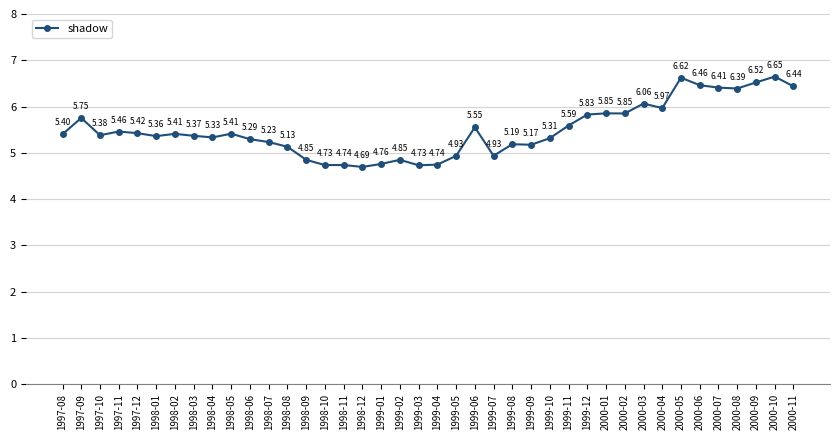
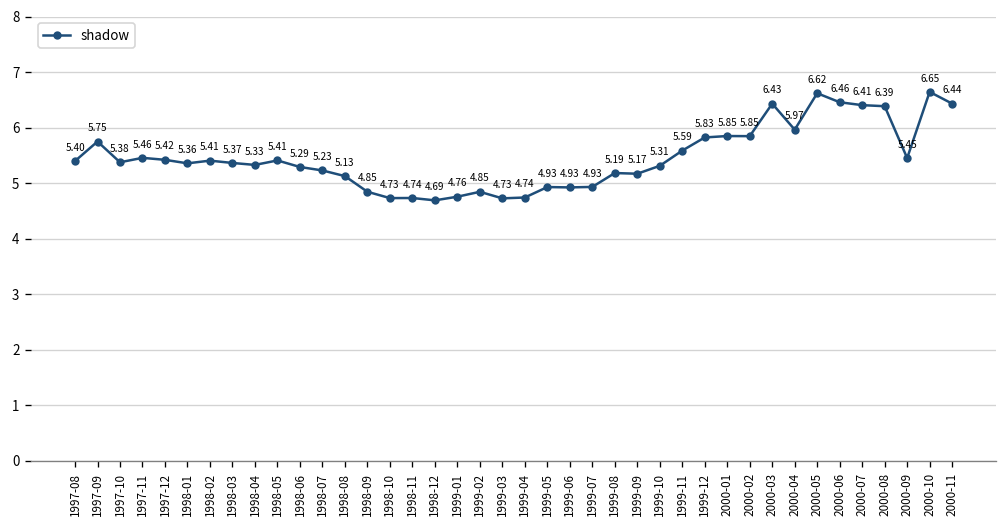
1999-06: 5.55 -> 4.93
2000-03: 6.06 -> 6.43
2000-09: 6.52 -> 5.45
